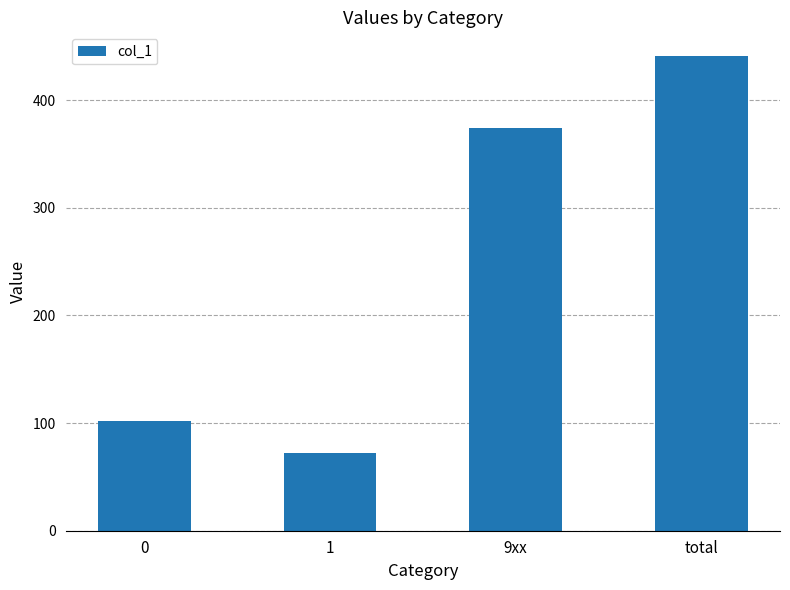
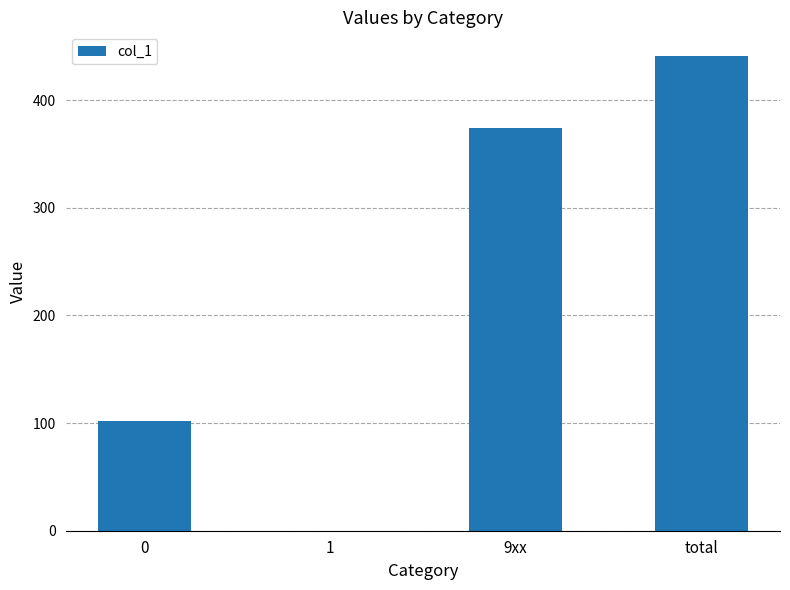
1: 72 -> 0
